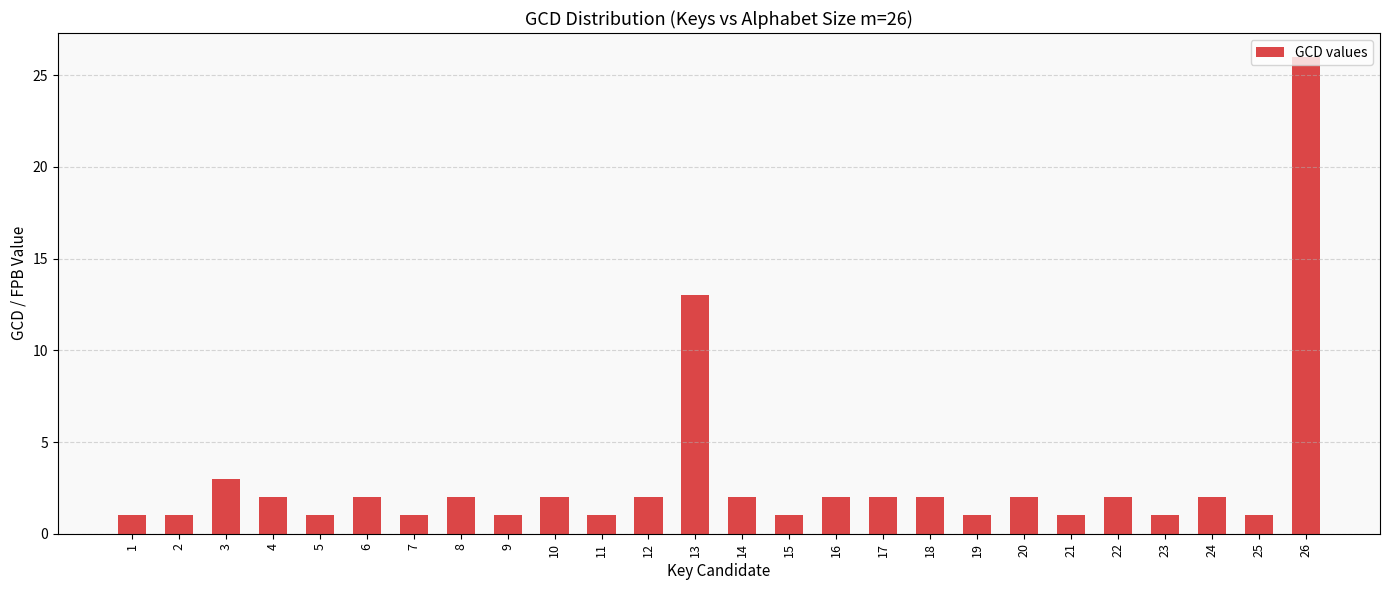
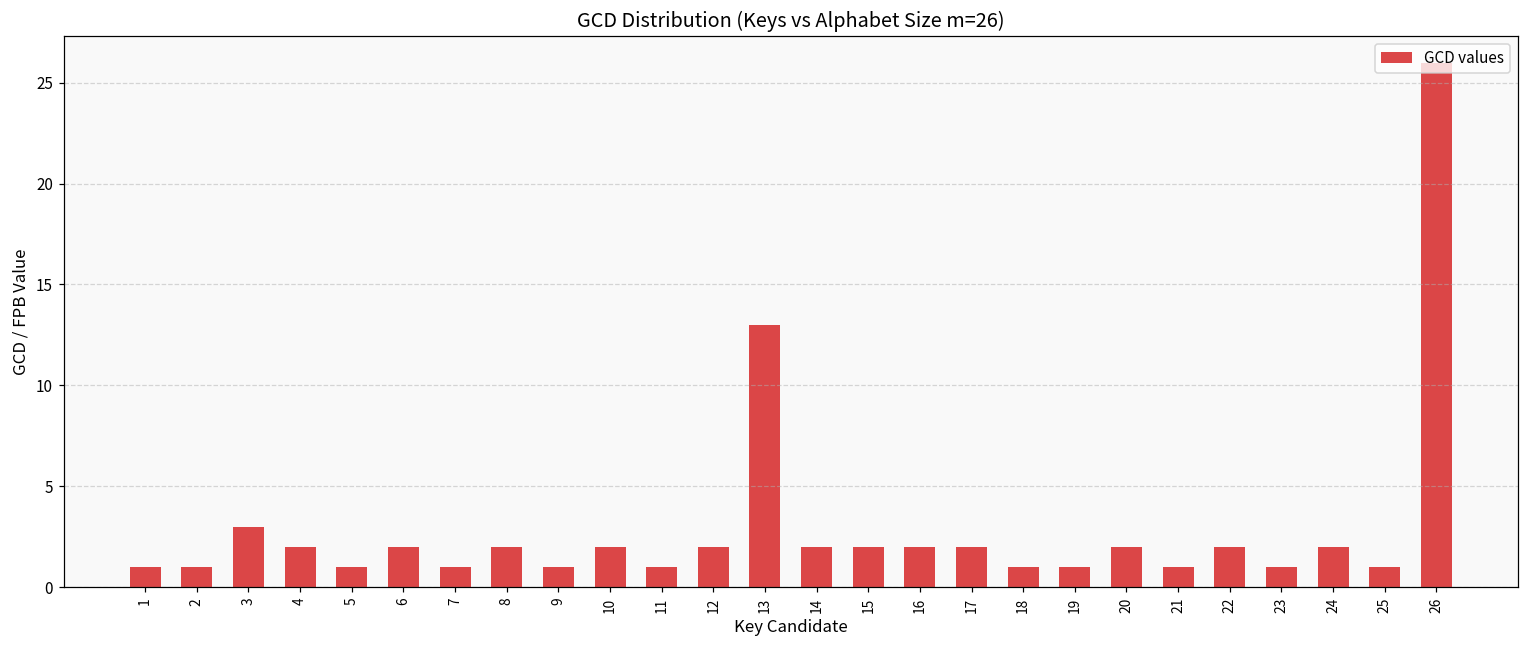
15: 1 -> 2
18: 2 -> 1
